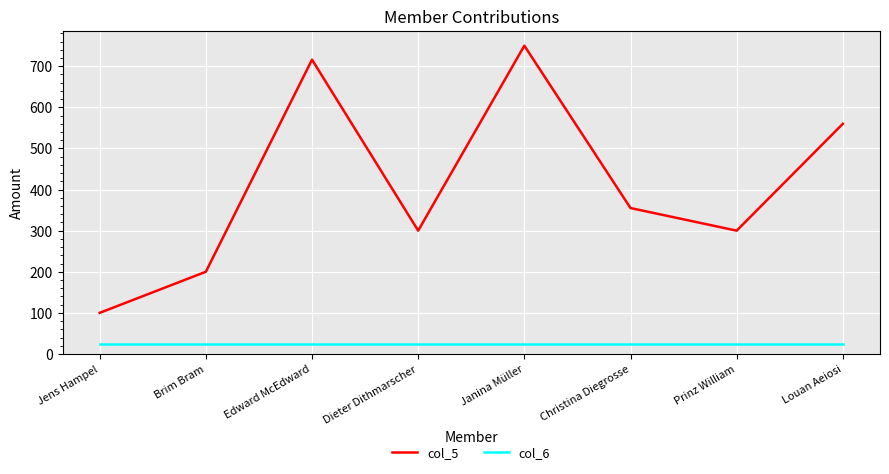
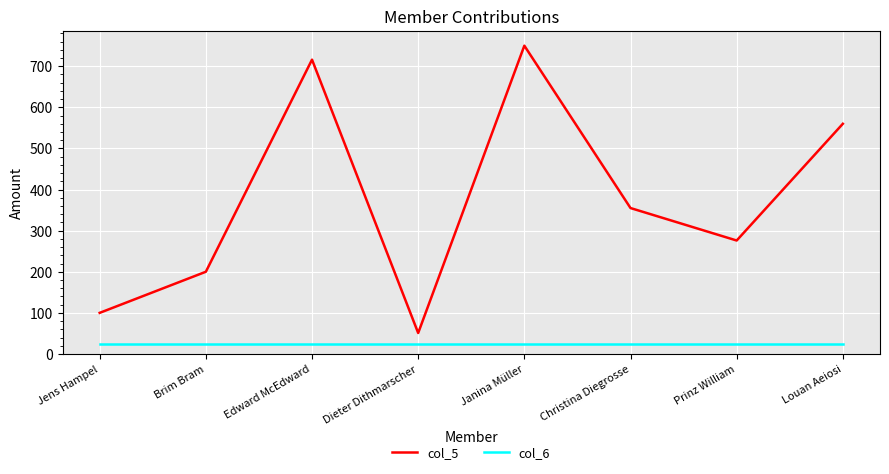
col_5, Dieter Dithmarscher: 300 -> 50
col_5, Prinz William: 300 -> 280
